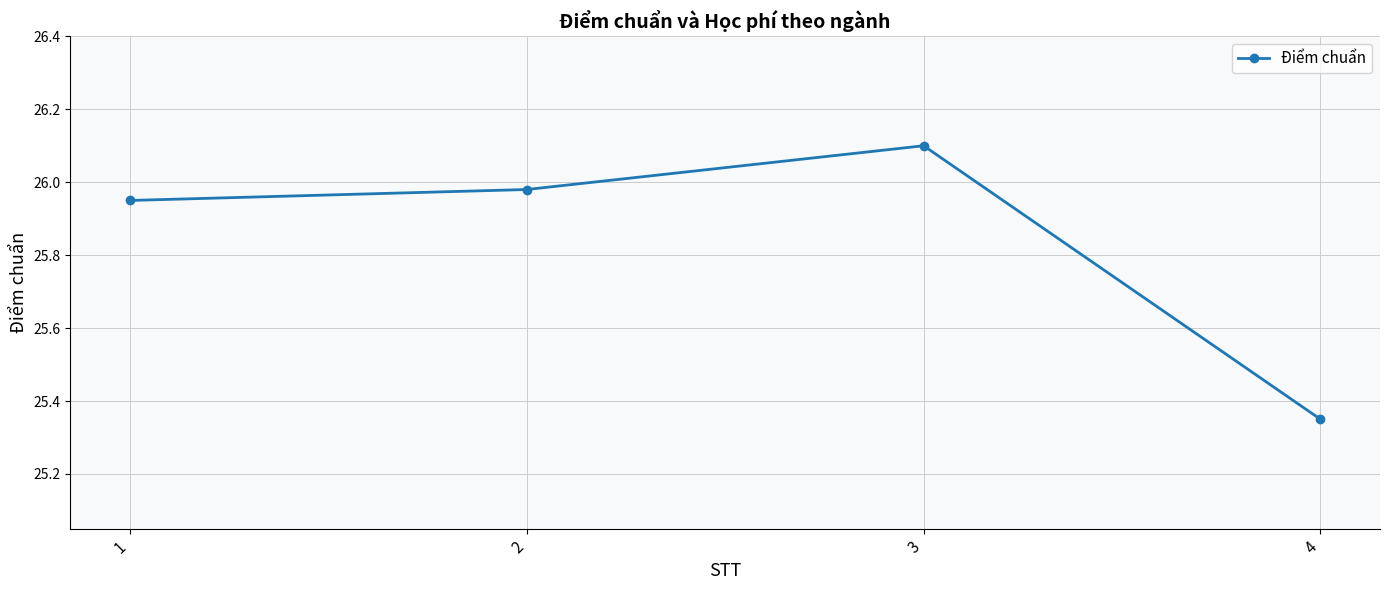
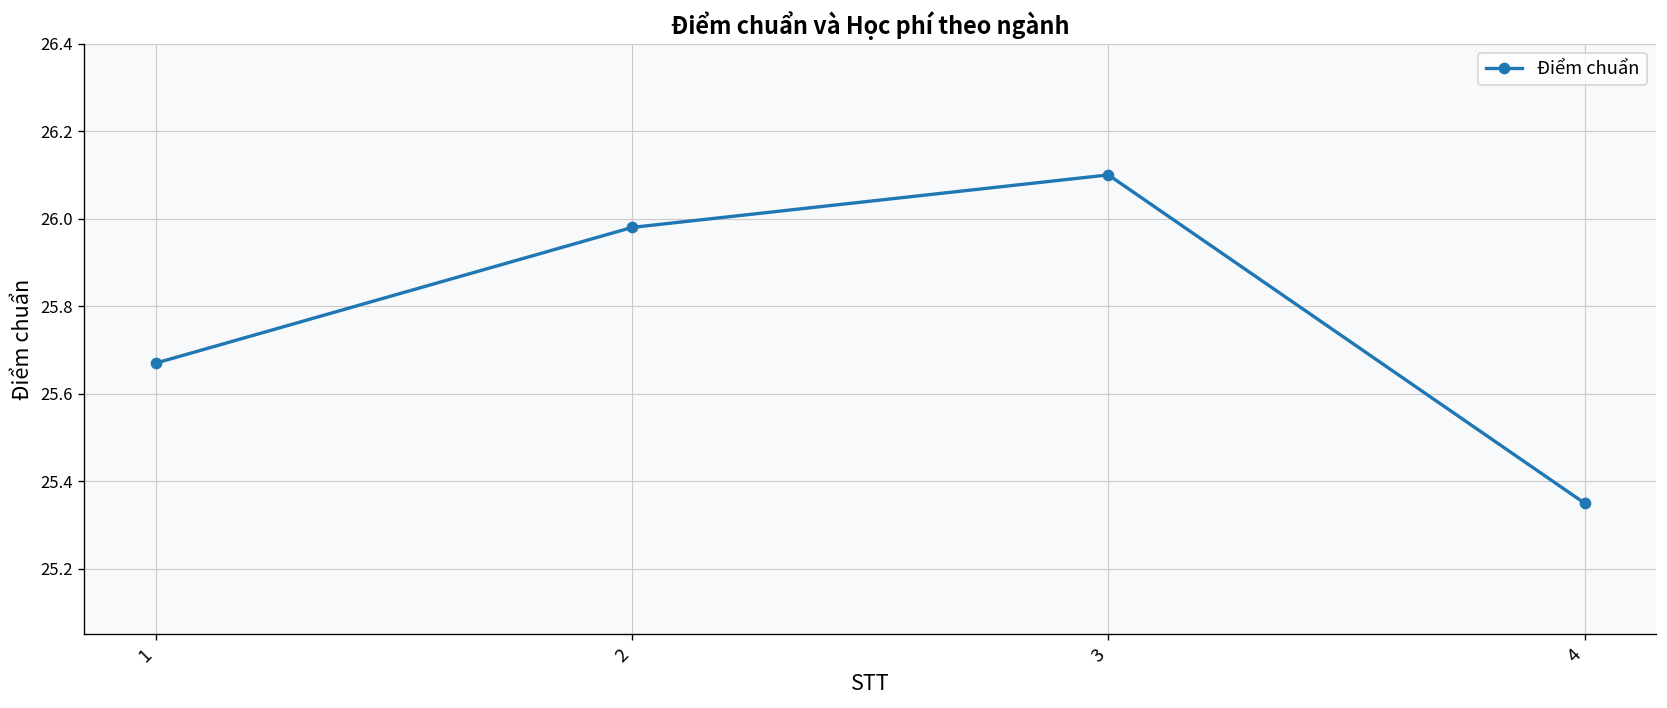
1: 25.95 -> 25.67
